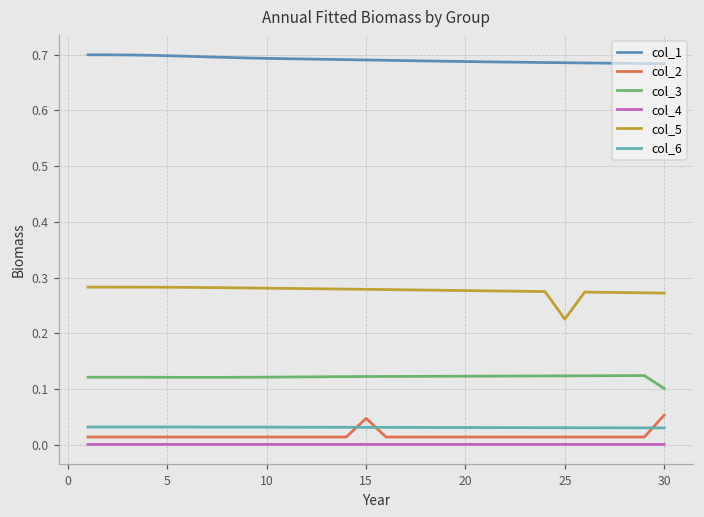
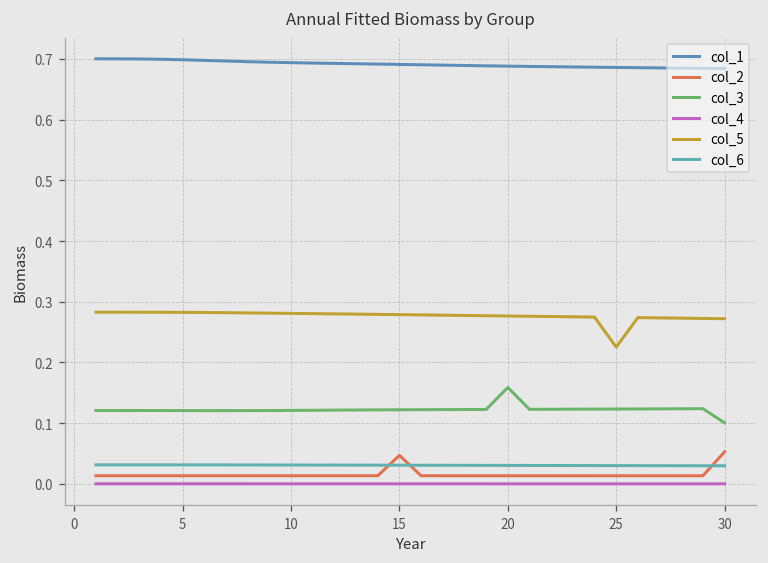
col_3, 20: 0.12 -> 0.16
